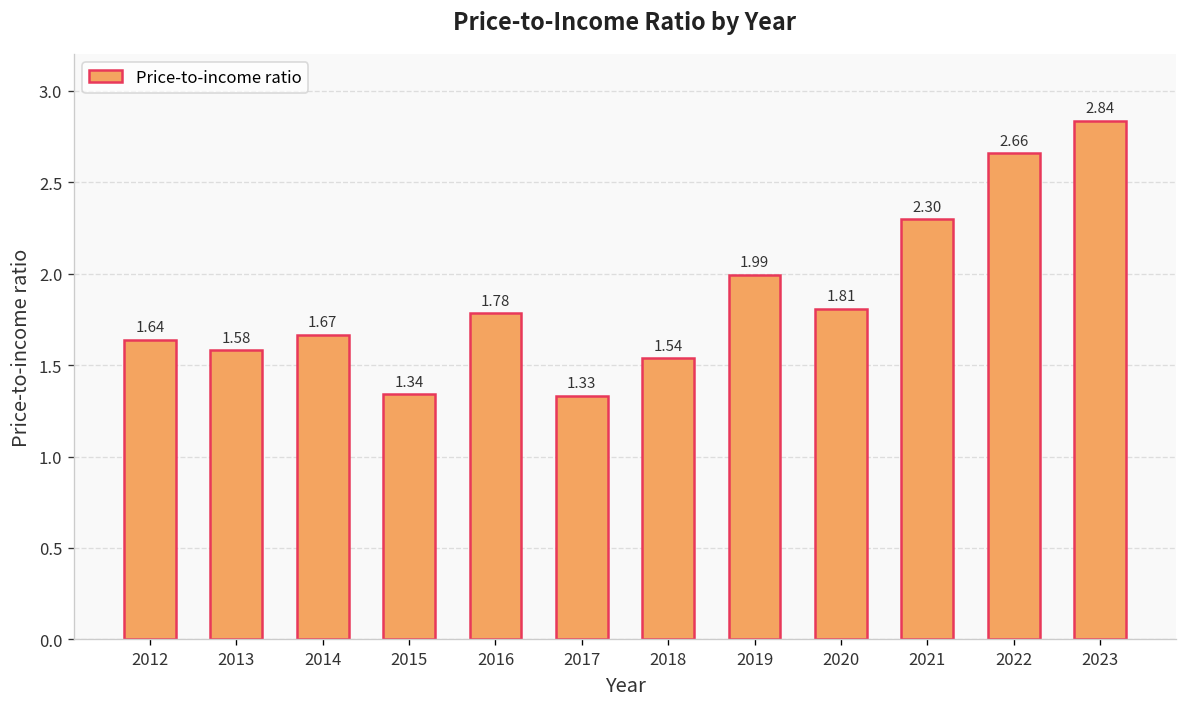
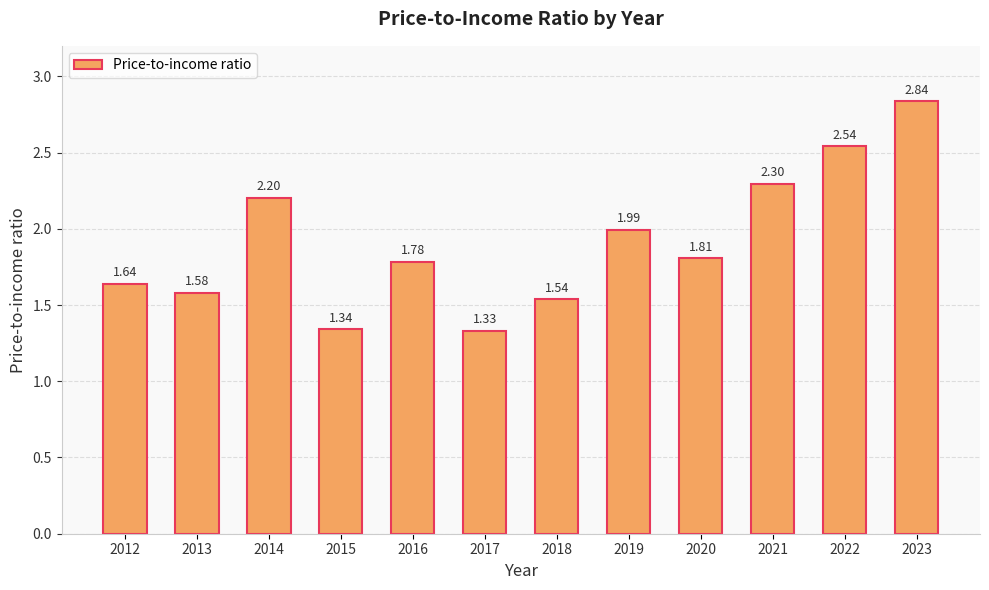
2014: 1.67 -> 2.20
2022: 2.66 -> 2.54
